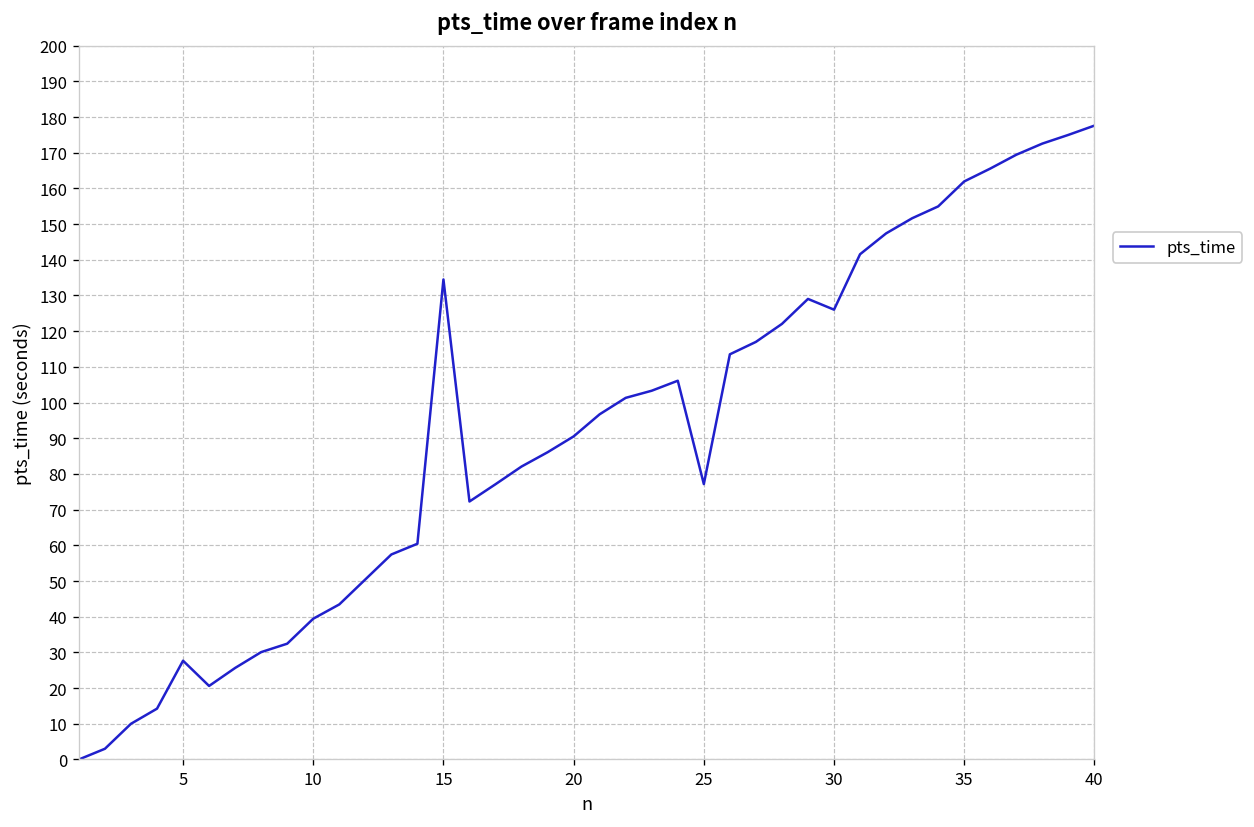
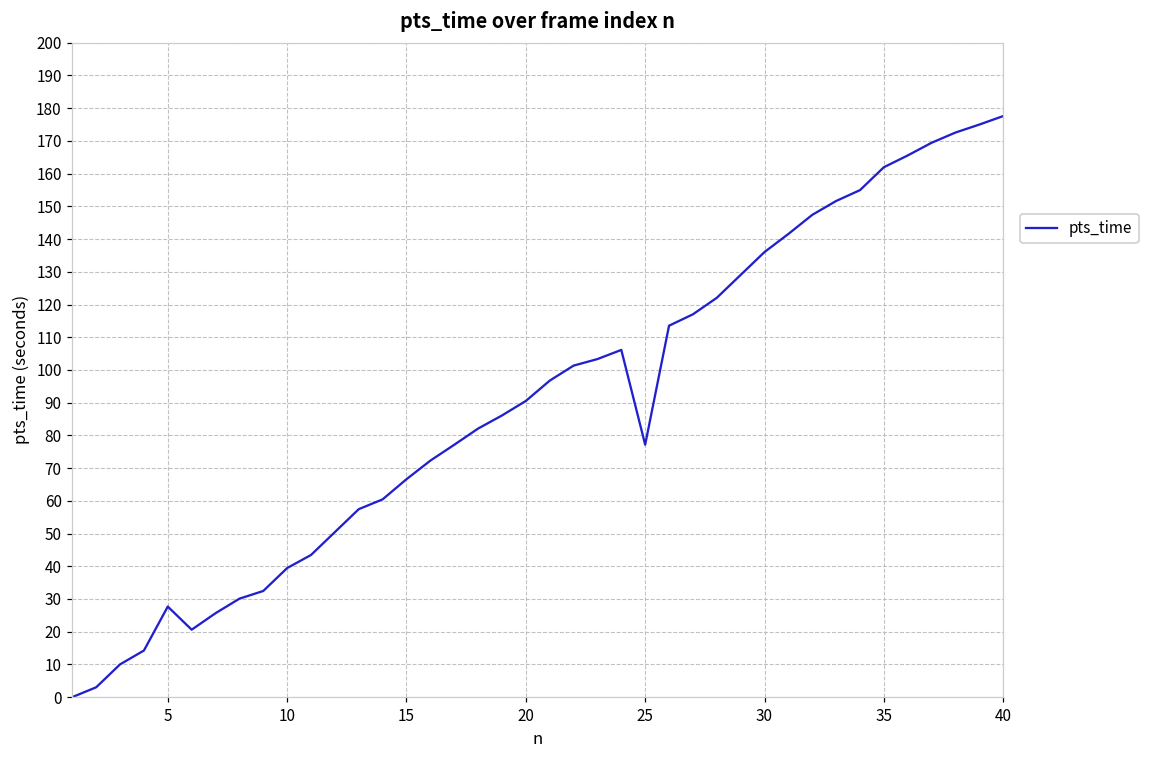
15: 135 -> 67
30: 126 -> 136
